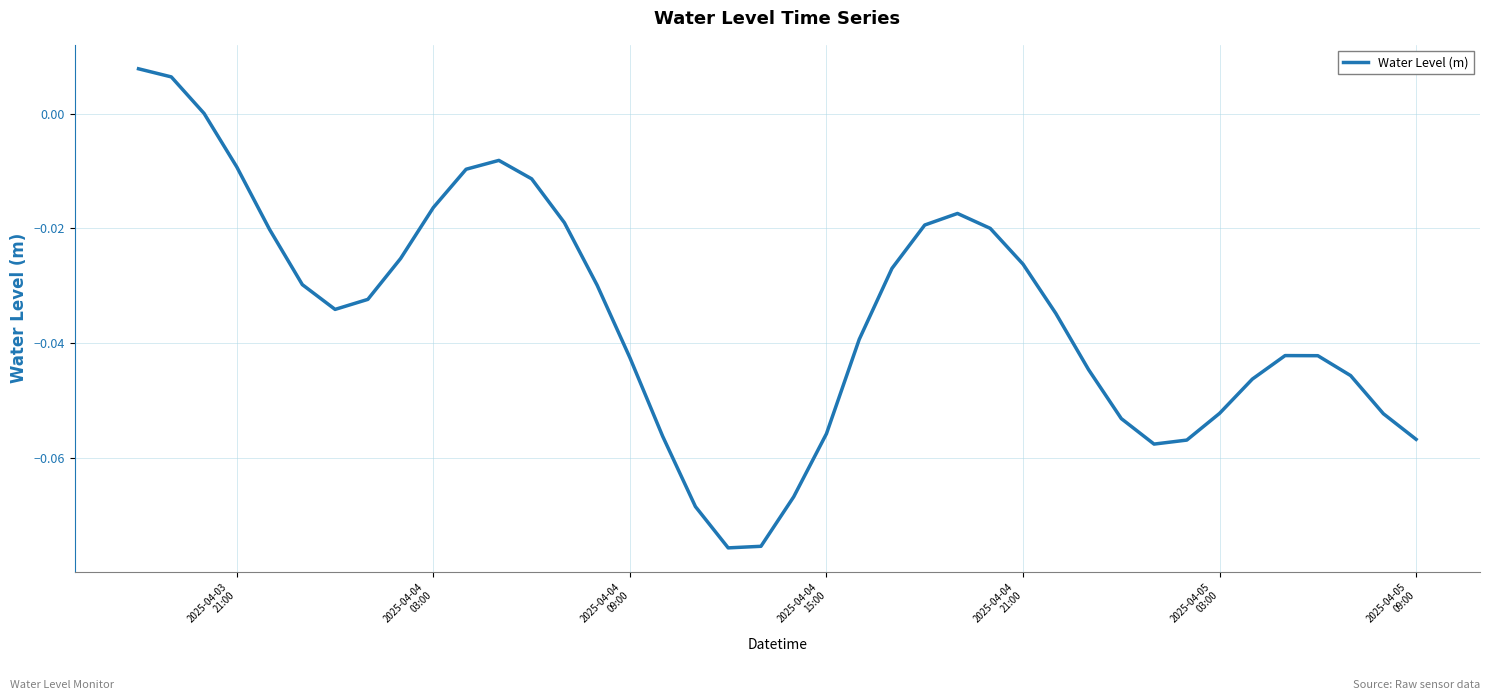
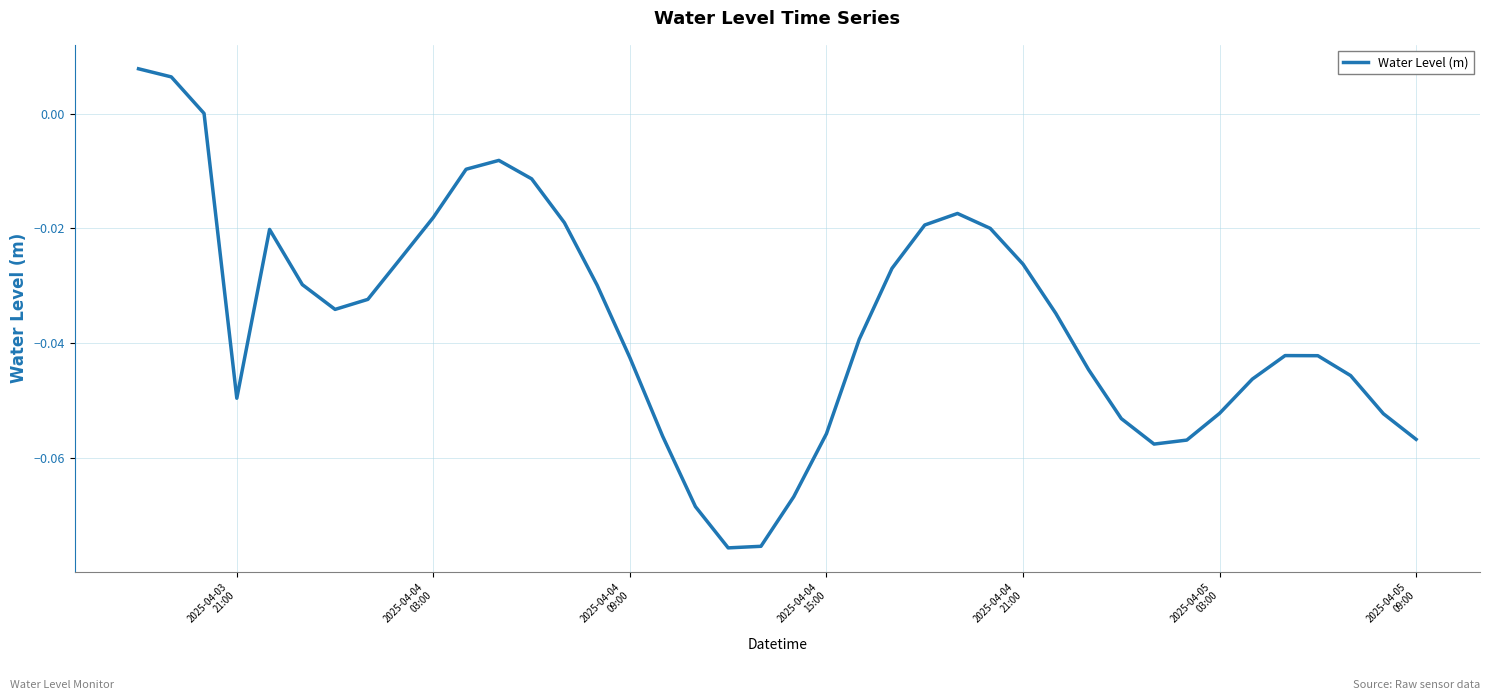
2025-04-03 21:00: -0.009 -> -0.050
2025-04-04 03:00: -0.016 -> -0.018
